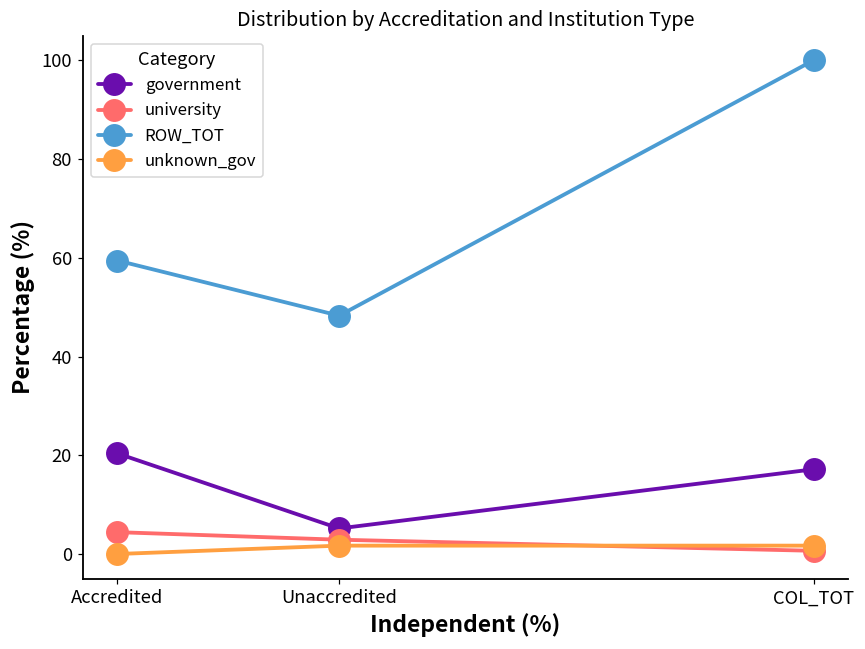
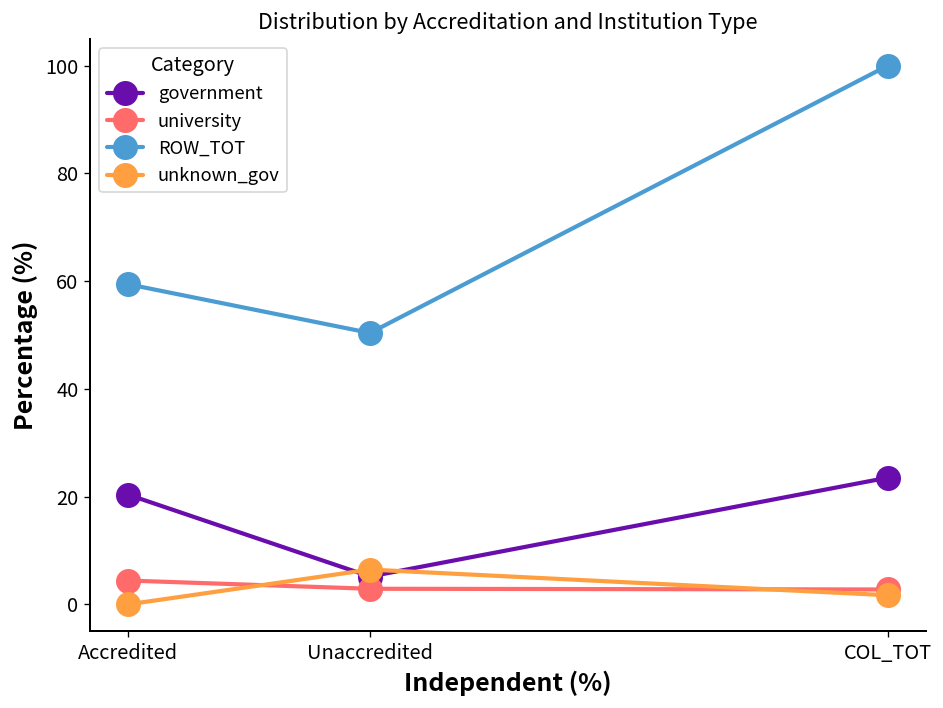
ROW_TOT, Unaccredited: 48 -> 50
unknown_gov, Unaccredited: 2 -> 6
government, COL_TOT: 17 -> 24
university, COL_TOT: 1 -> 3
